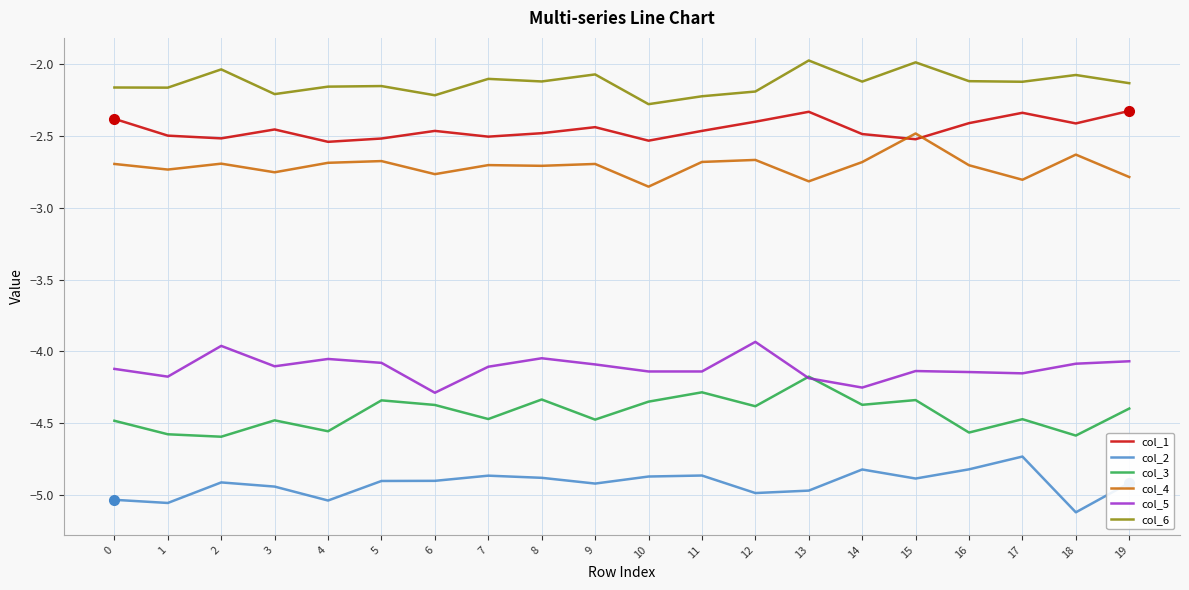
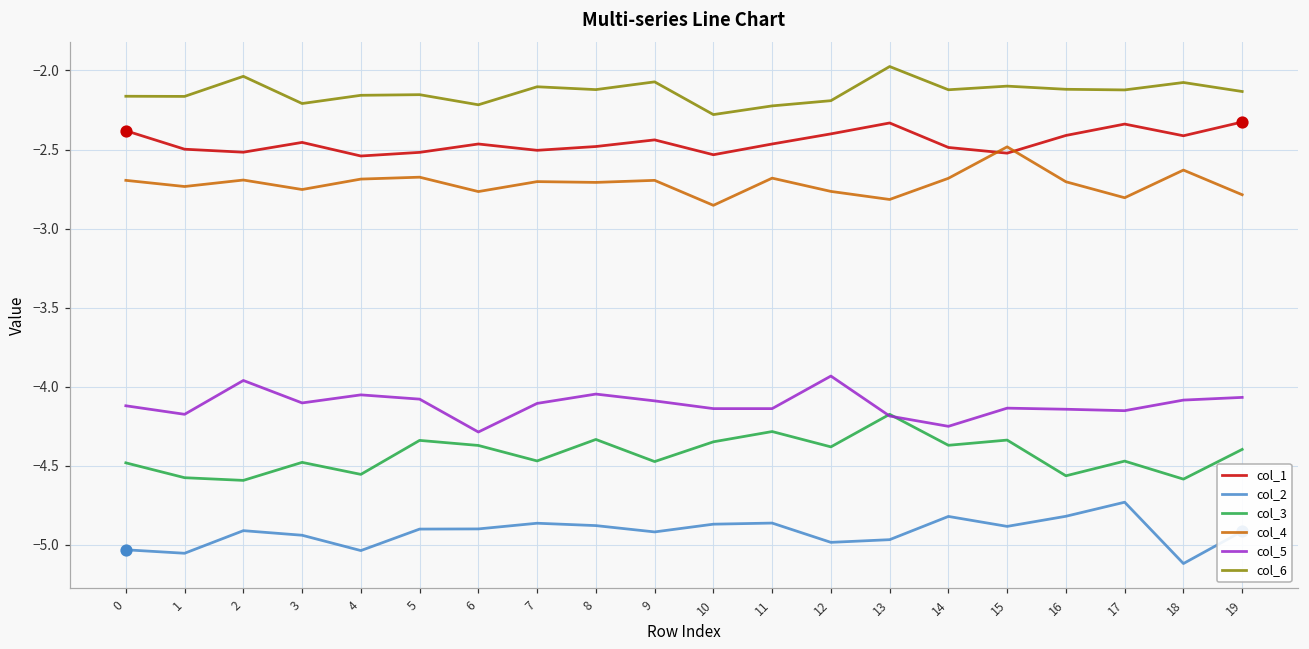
col_4, 12: -2.67 -> -2.77
col_6, 15: -1.99 -> -2.10
